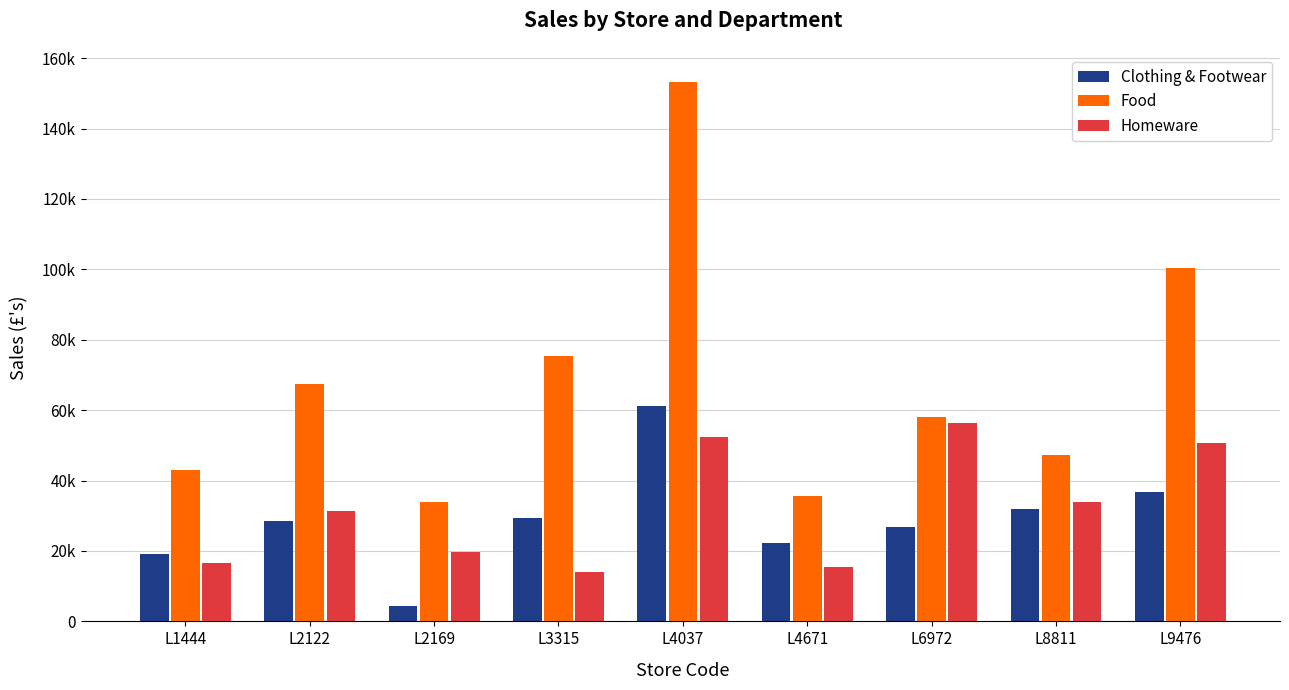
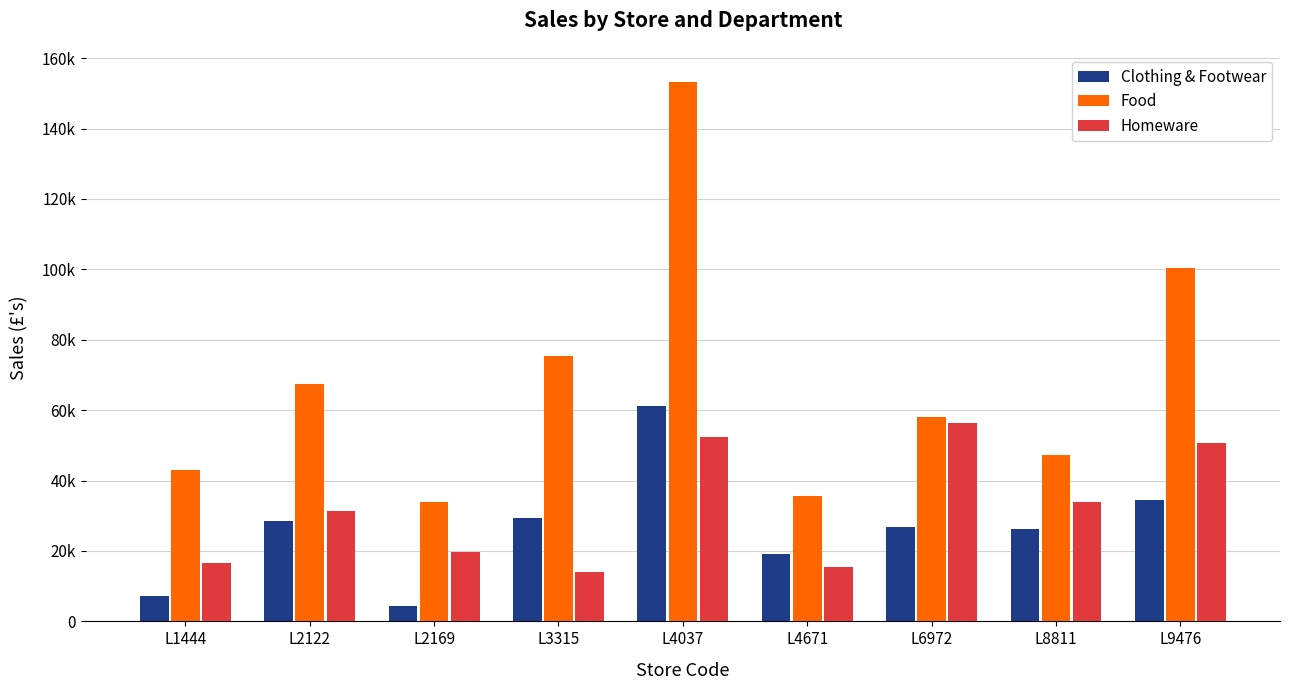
Clothing & Footwear, L1444: 19000 -> 7000
Clothing & Footwear, L4671: 22000 -> 19000
Clothing & Footwear, L8811: 32000 -> 26000
Clothing & Footwear, L9476: 37000 -> 34000
